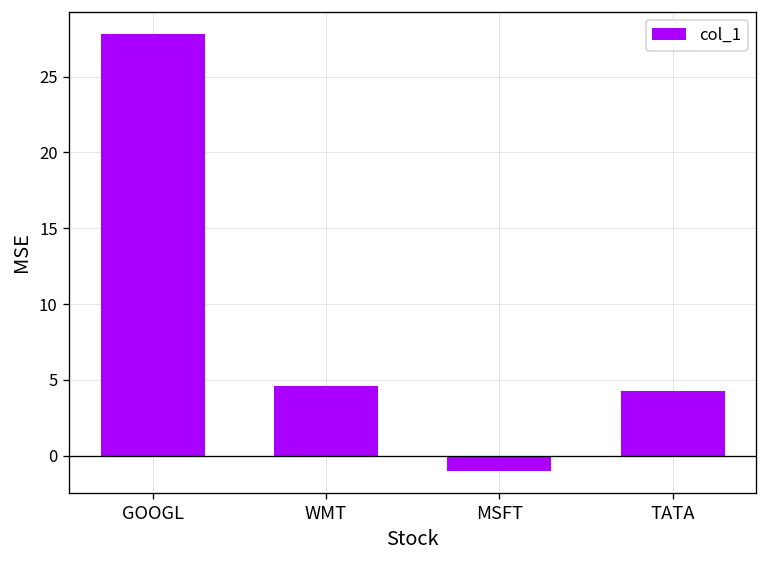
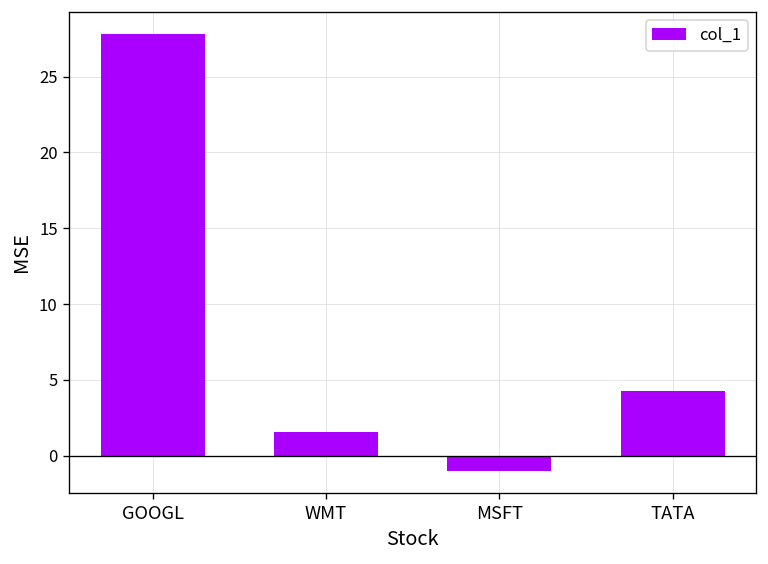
WMT: 4.6 -> 1.5
